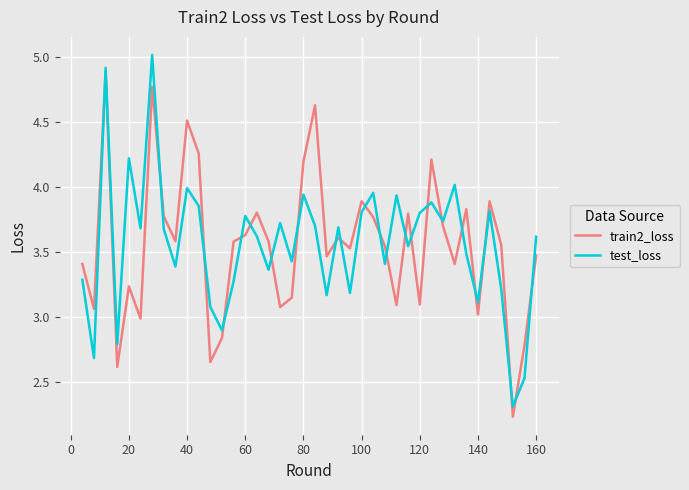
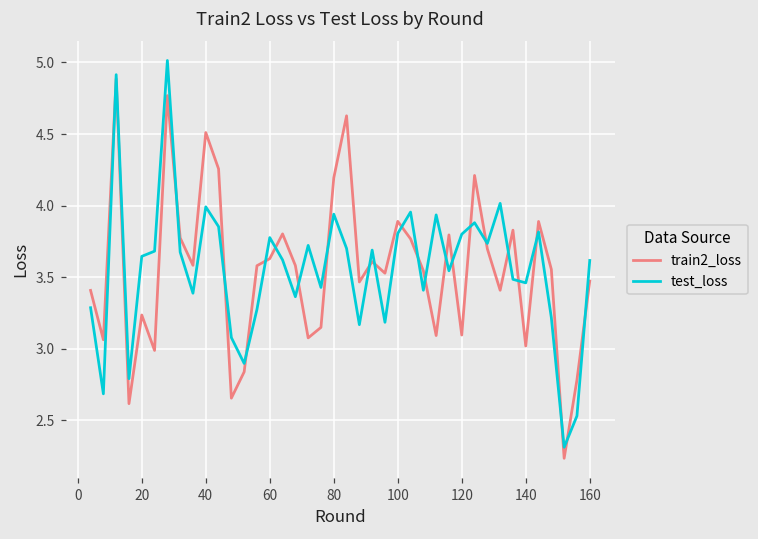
test_loss, 20: 4.22 -> 3.65
test_loss, 140: 3.12 -> 3.46
